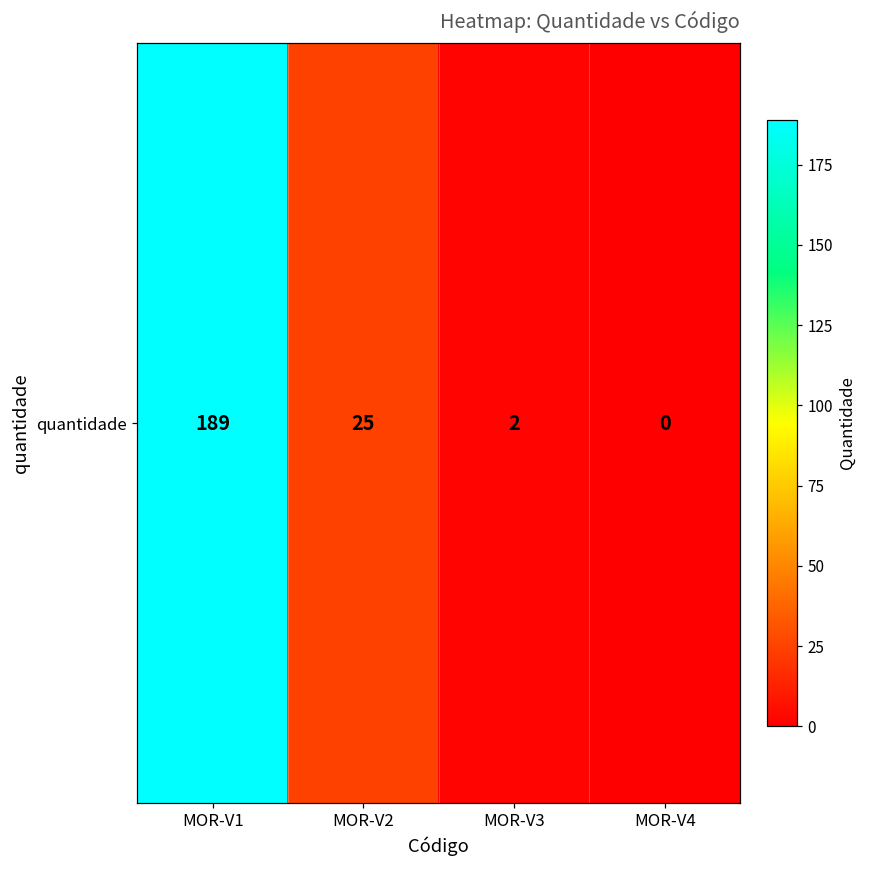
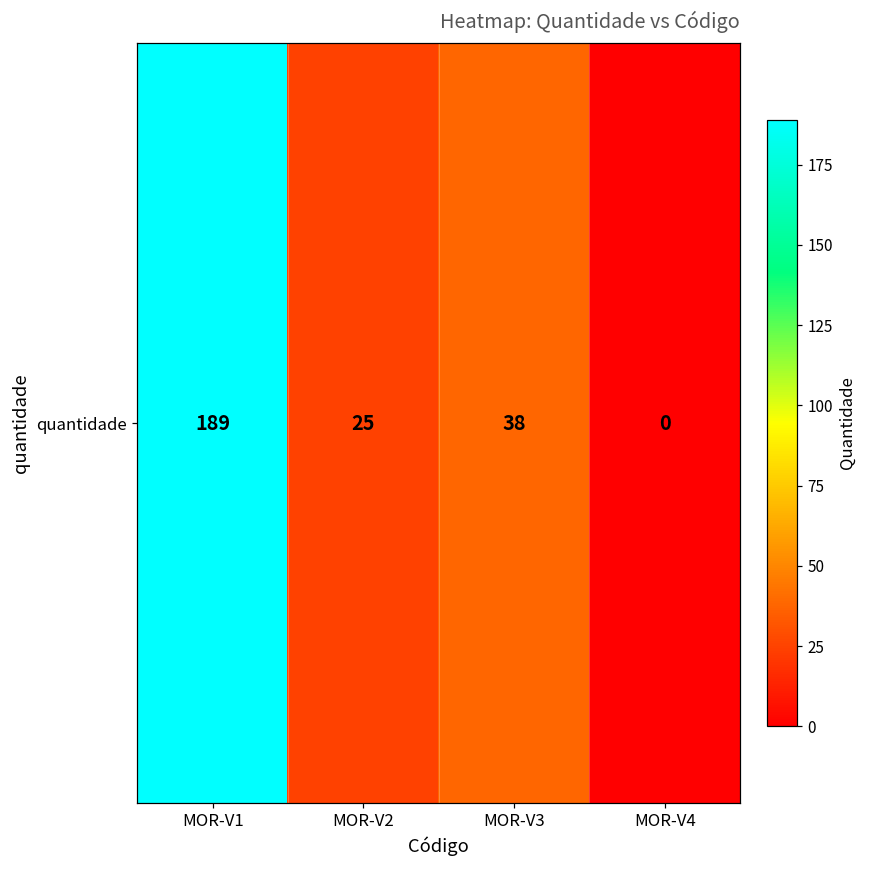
quantidade, MOR-V3: 2 -> 38
